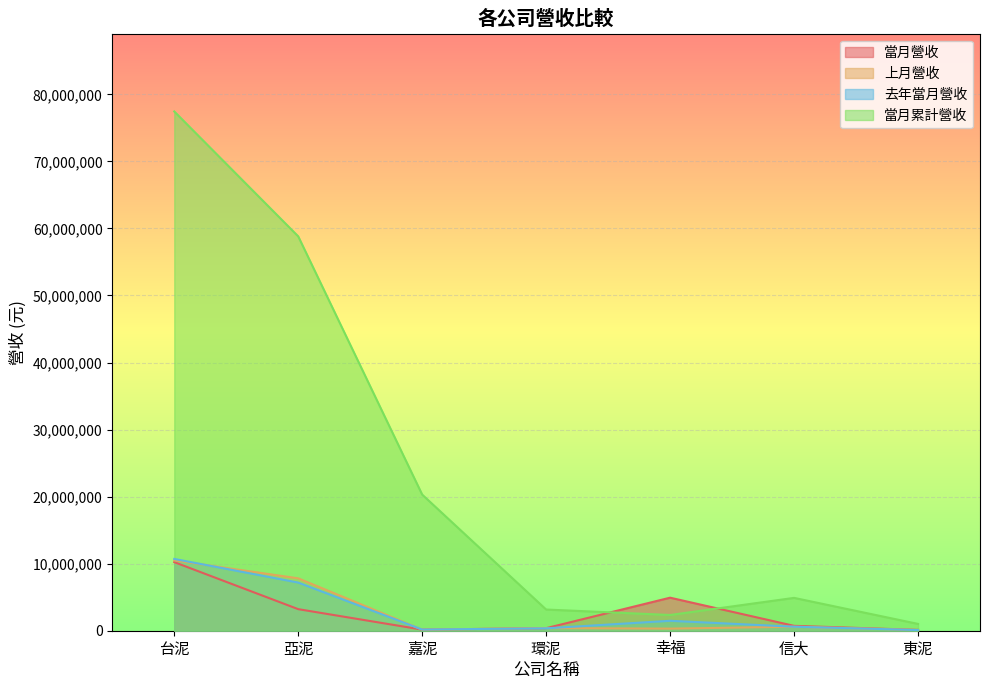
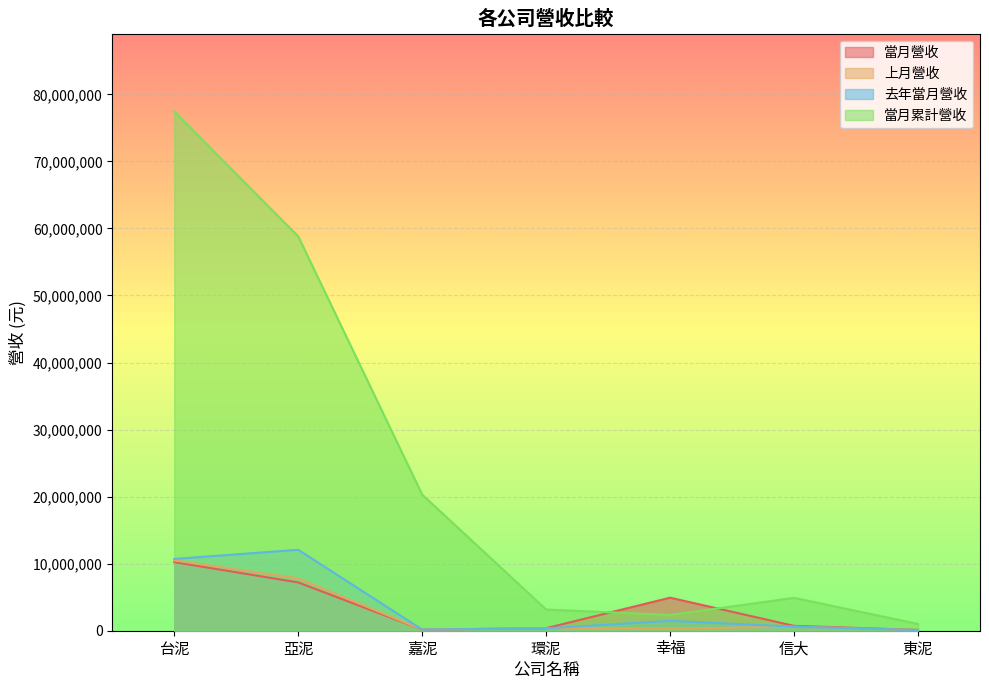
當月營收, 亞泥: 3,000,000 -> 7,000,000
去年當月營收, 亞泥: 7,000,000 -> 12,000,000
